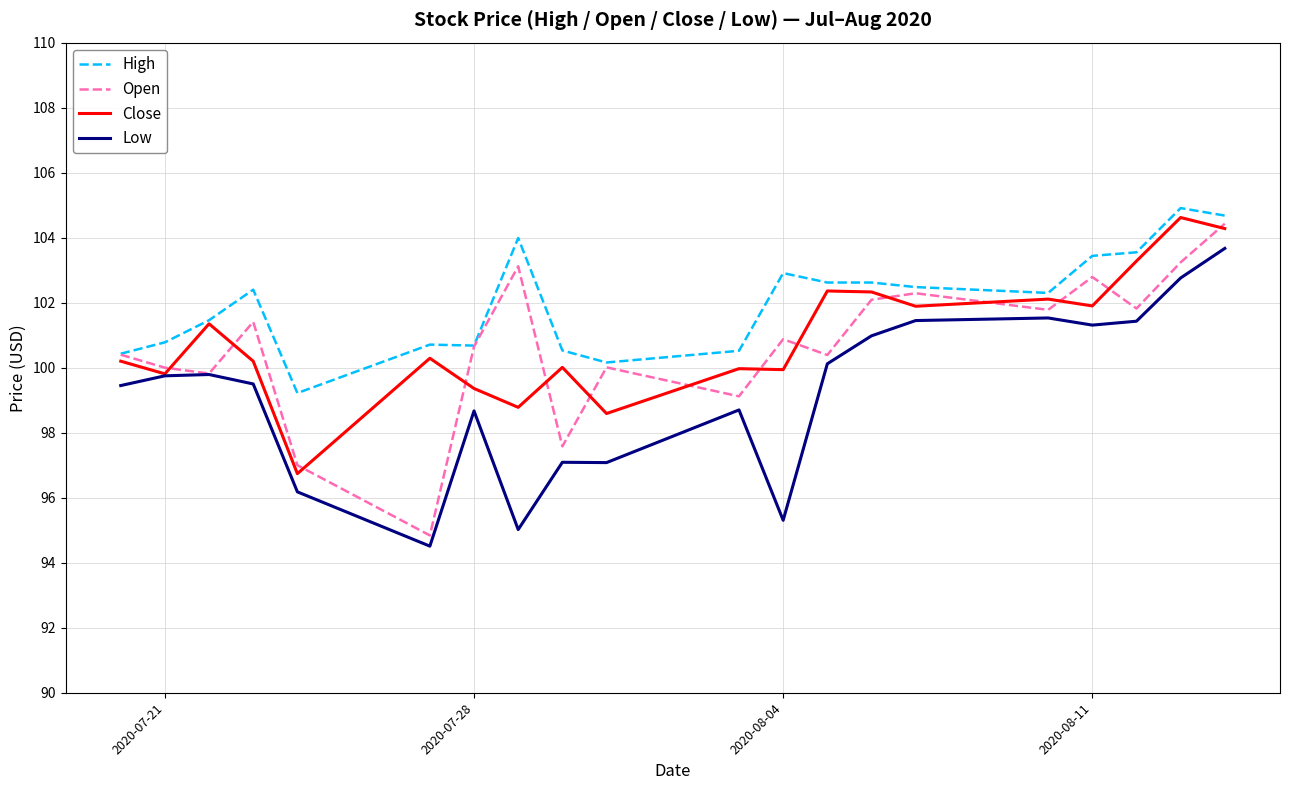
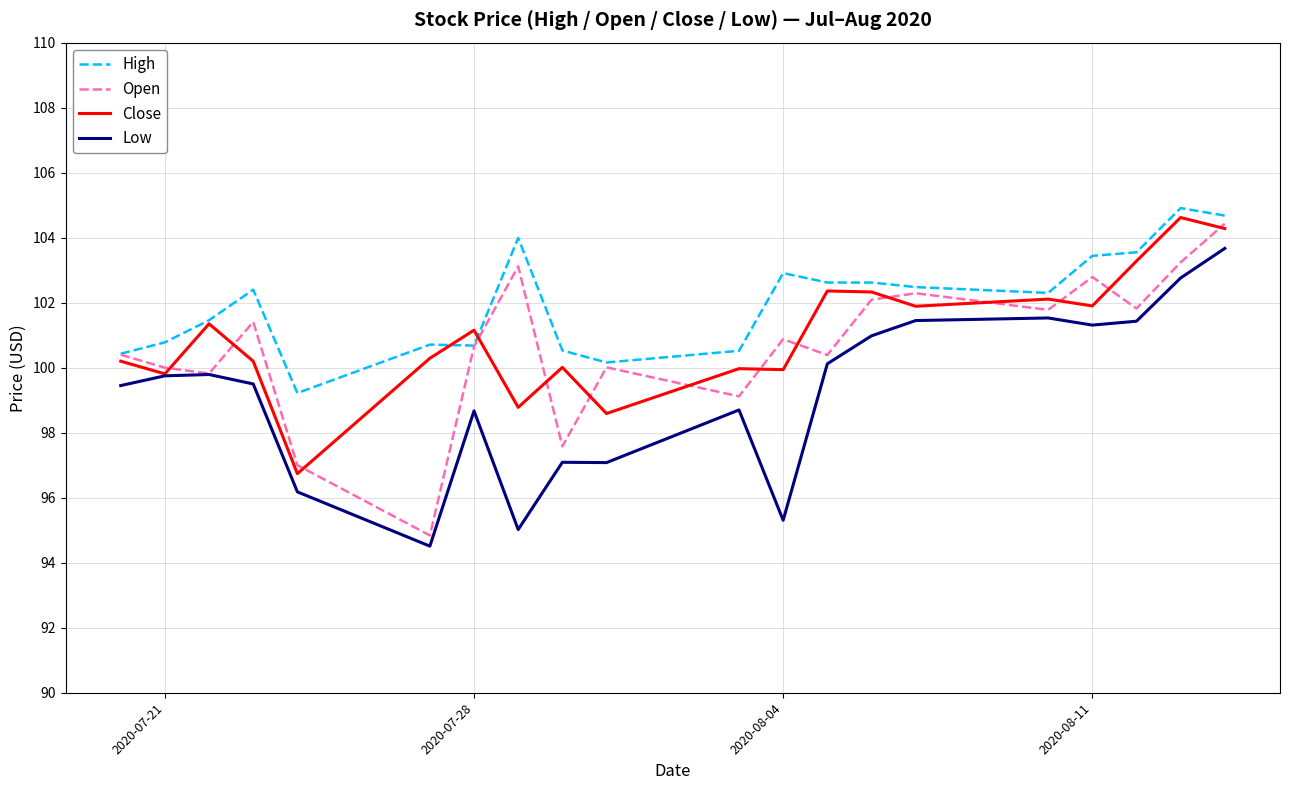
Close, 2020-07-28: 99.4 -> 101.2
